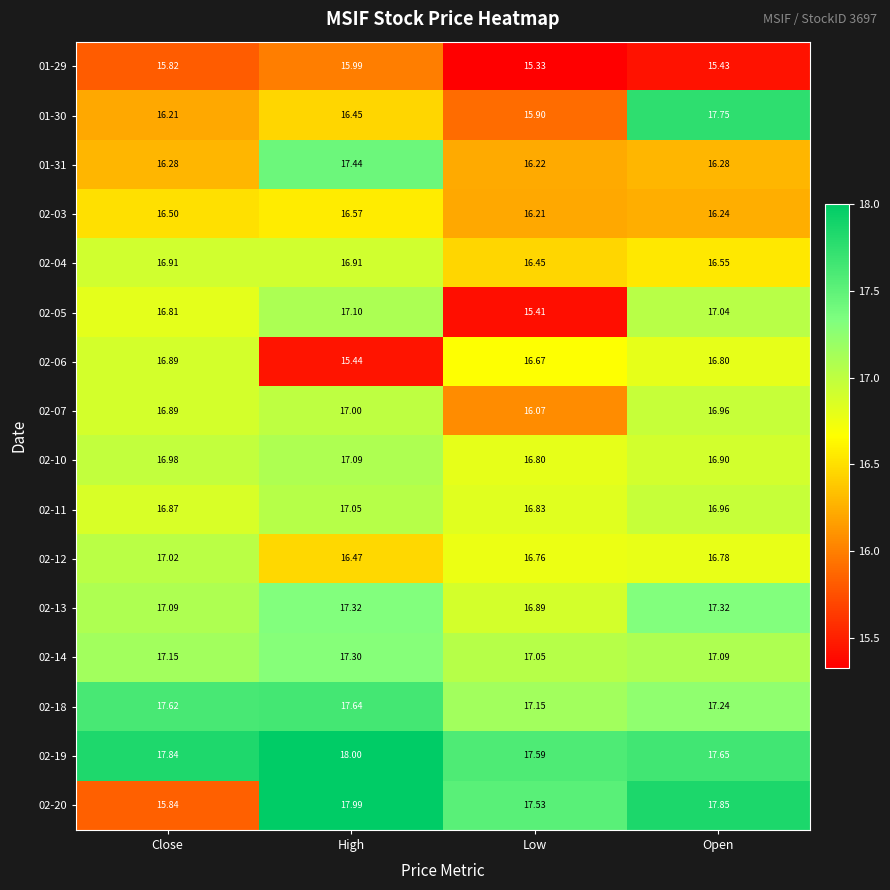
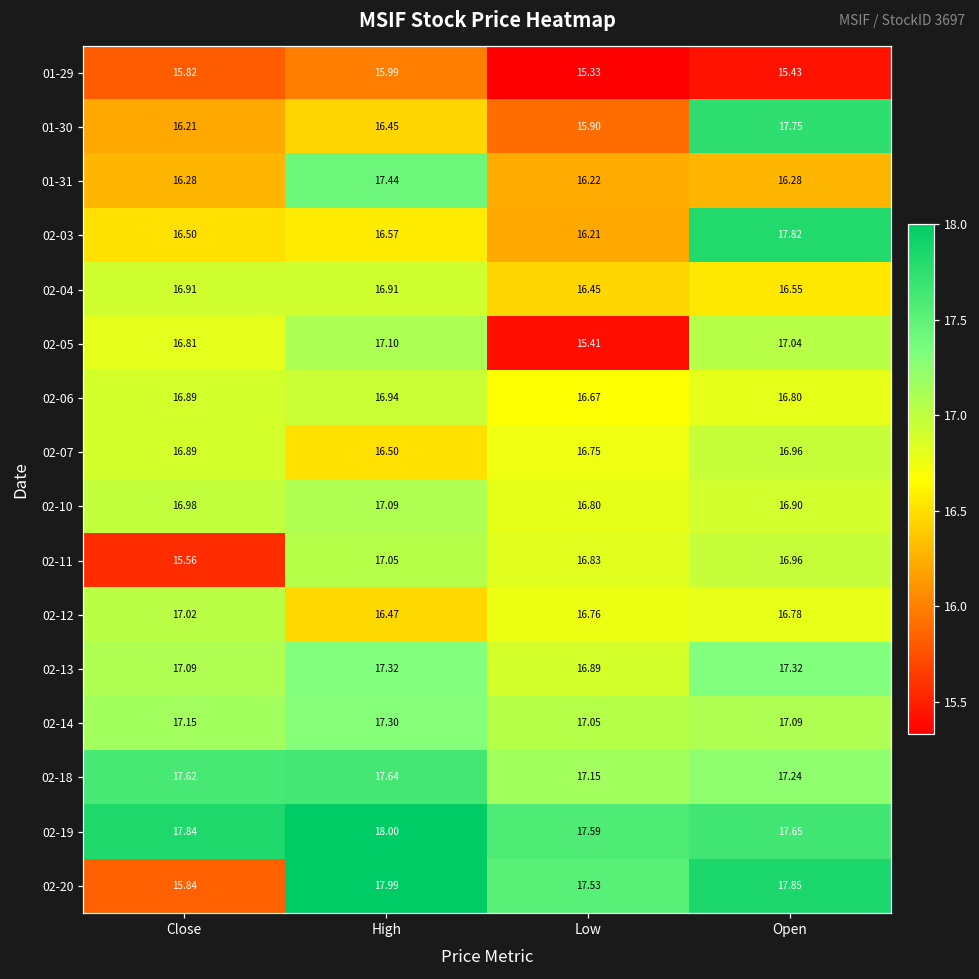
02-03, Open: 16.24 -> 17.82
02-06, High: 15.44 -> 16.94
02-07, High: 17.00 -> 16.50
02-07, Low: 16.07 -> 16.75
02-11, Close: 16.87 -> 15.56
